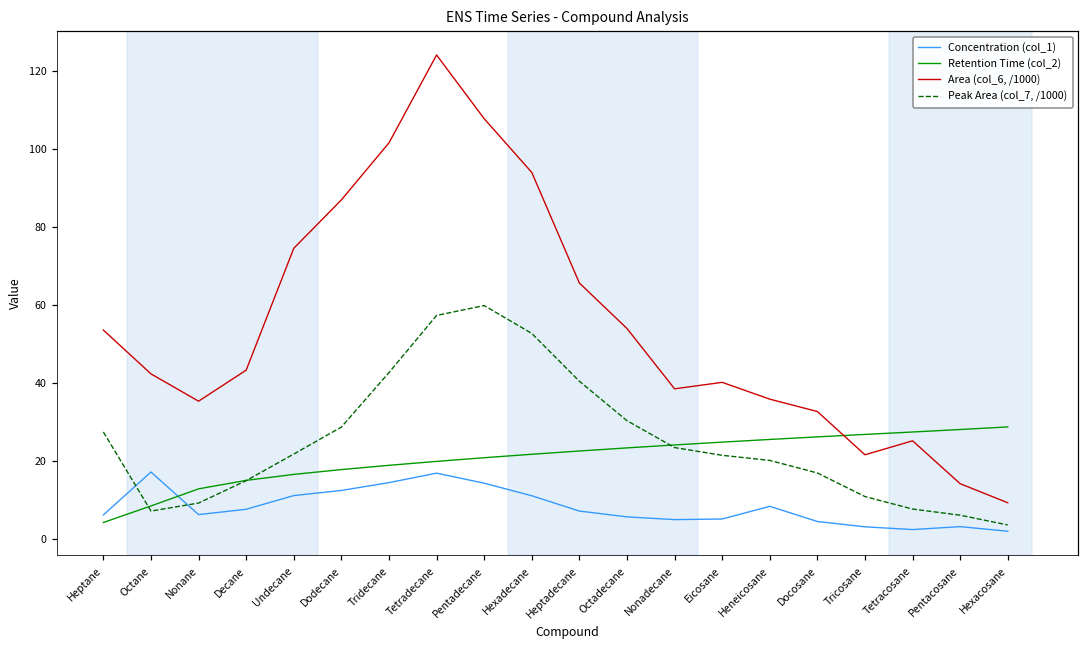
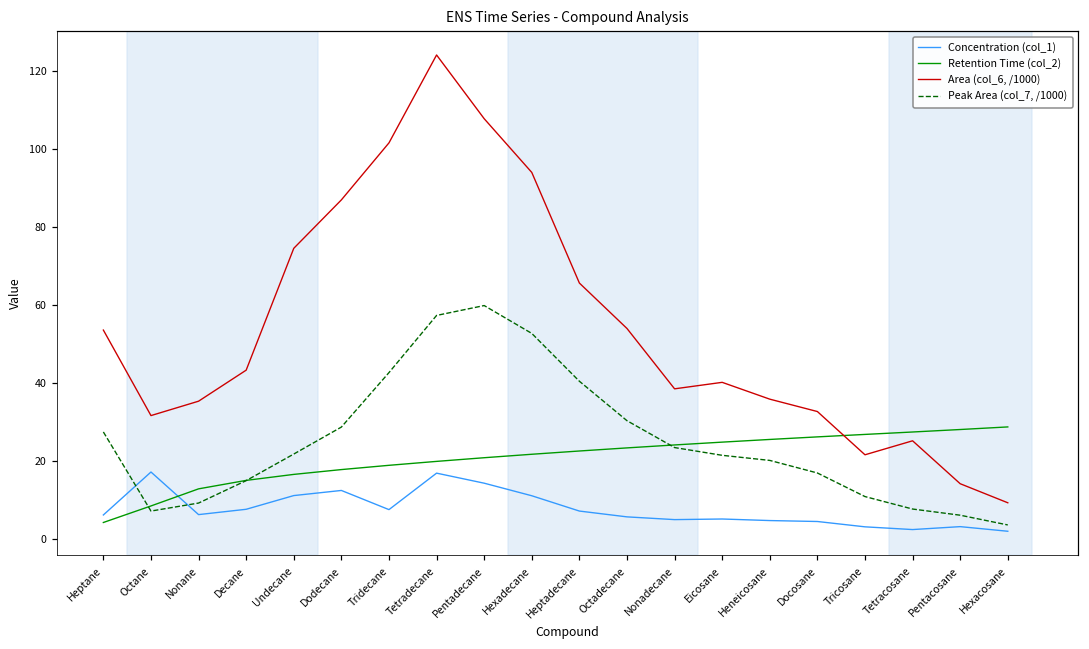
Area (col_6, /1000), Octane: 42 -> 32
Concentration (col_1), Tridecane: 14 -> 7
Concentration (col_1), Heneicosane: 8 -> 5
